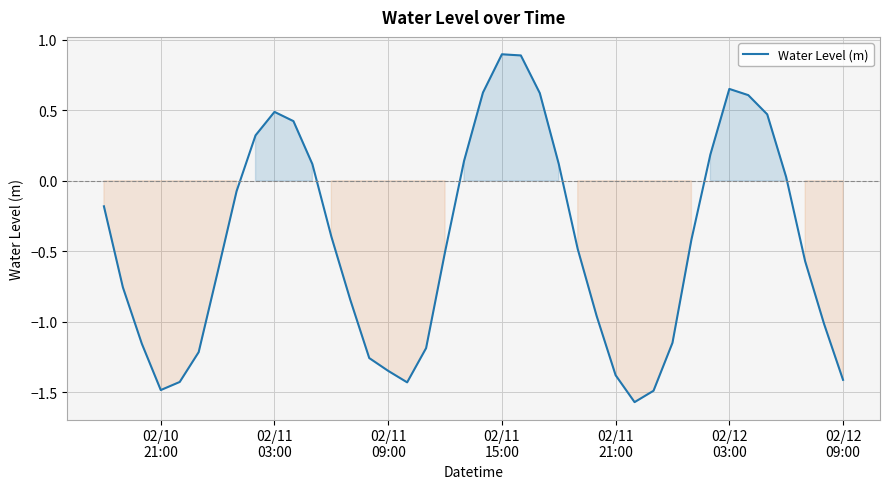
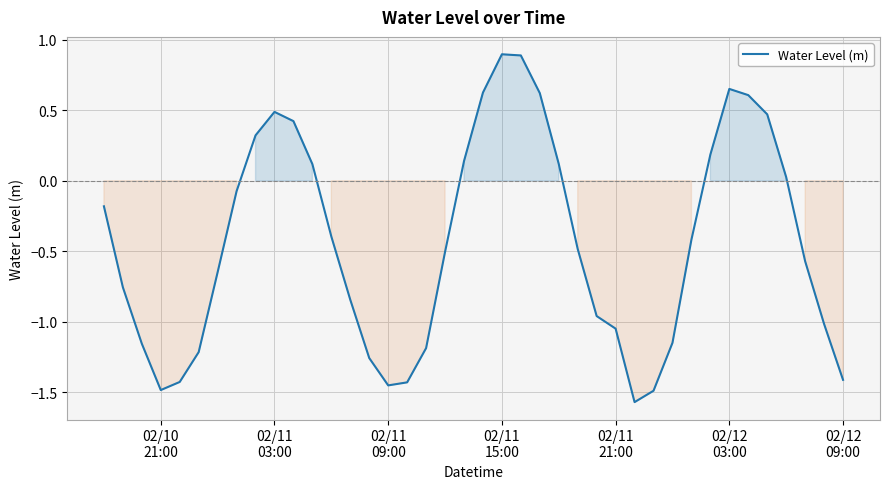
02/11 09:00: -1.35 -> -1.45
02/11 21:00: -1.38 -> -1.05
